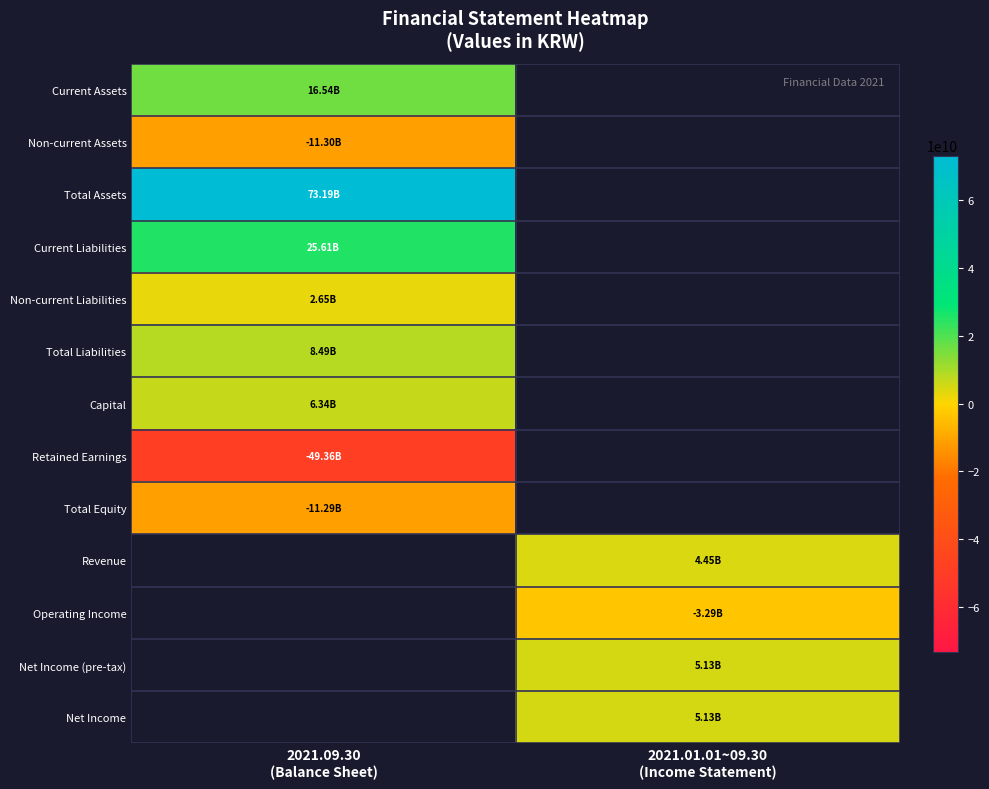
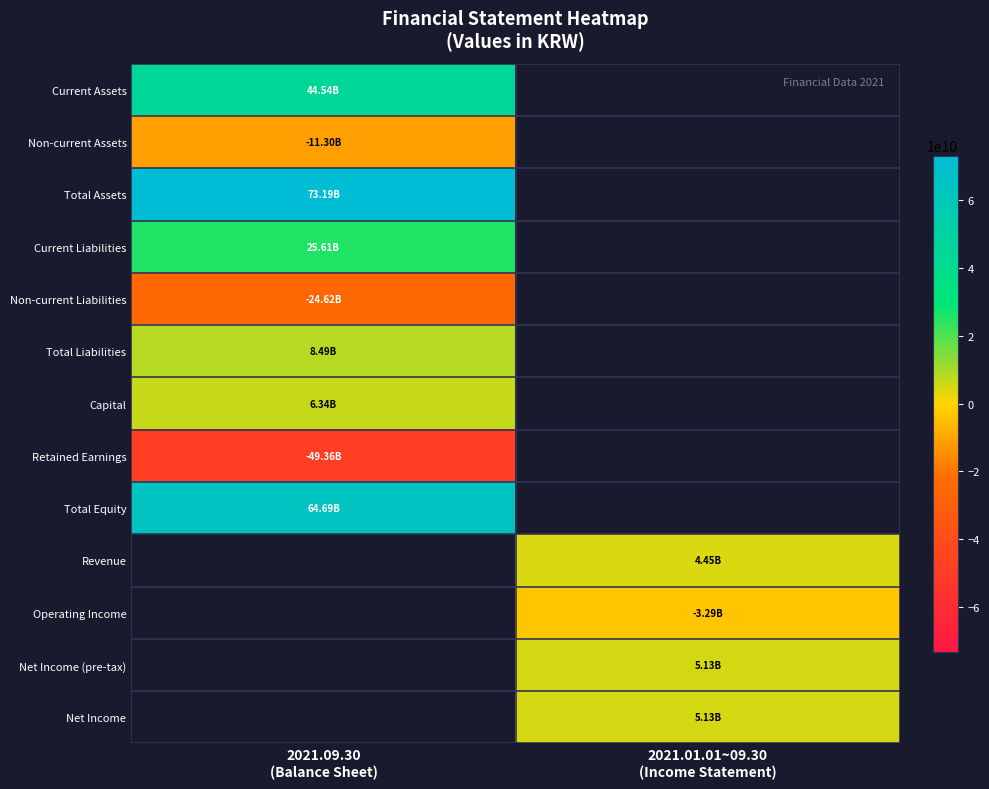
Current Assets, 2021.09.30 (Balance Sheet): 16.54B -> 44.54B
Non-current Liabilities, 2021.09.30 (Balance Sheet): 2.65B -> -24.62B
Total Equity, 2021.09.30 (Balance Sheet): -11.29B -> 64.69B
